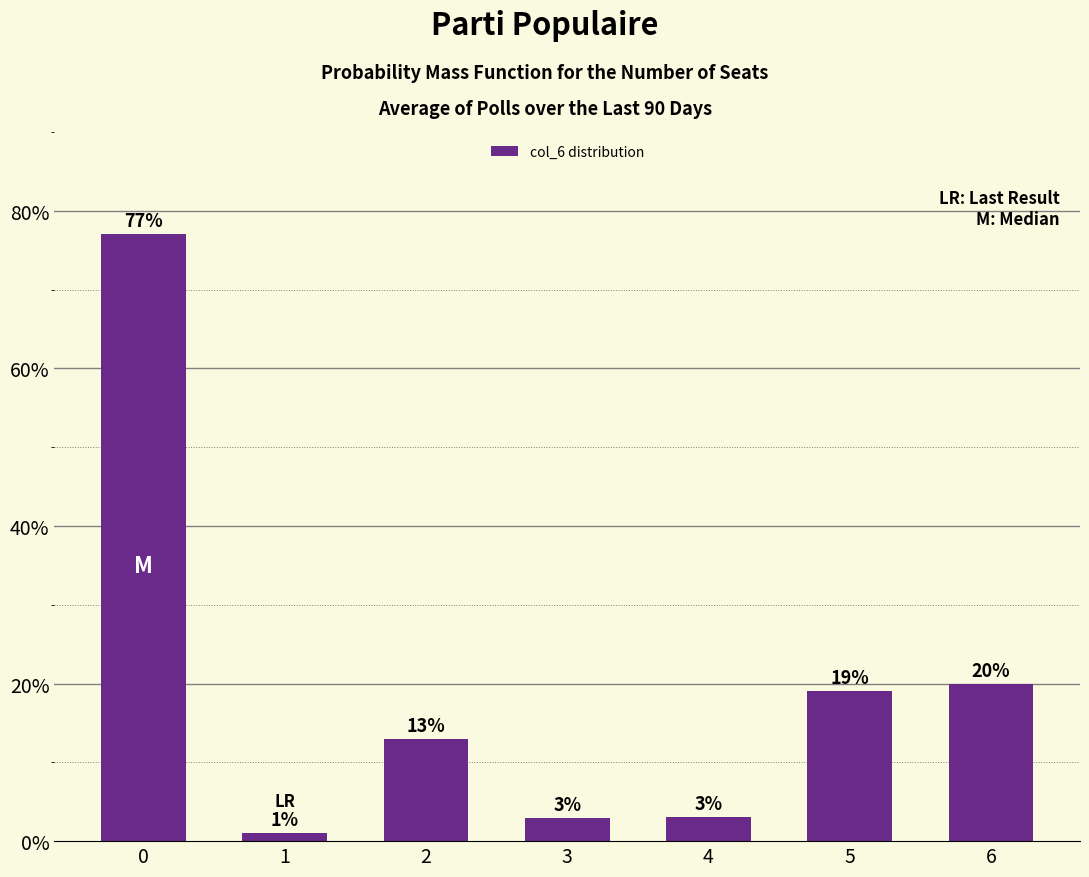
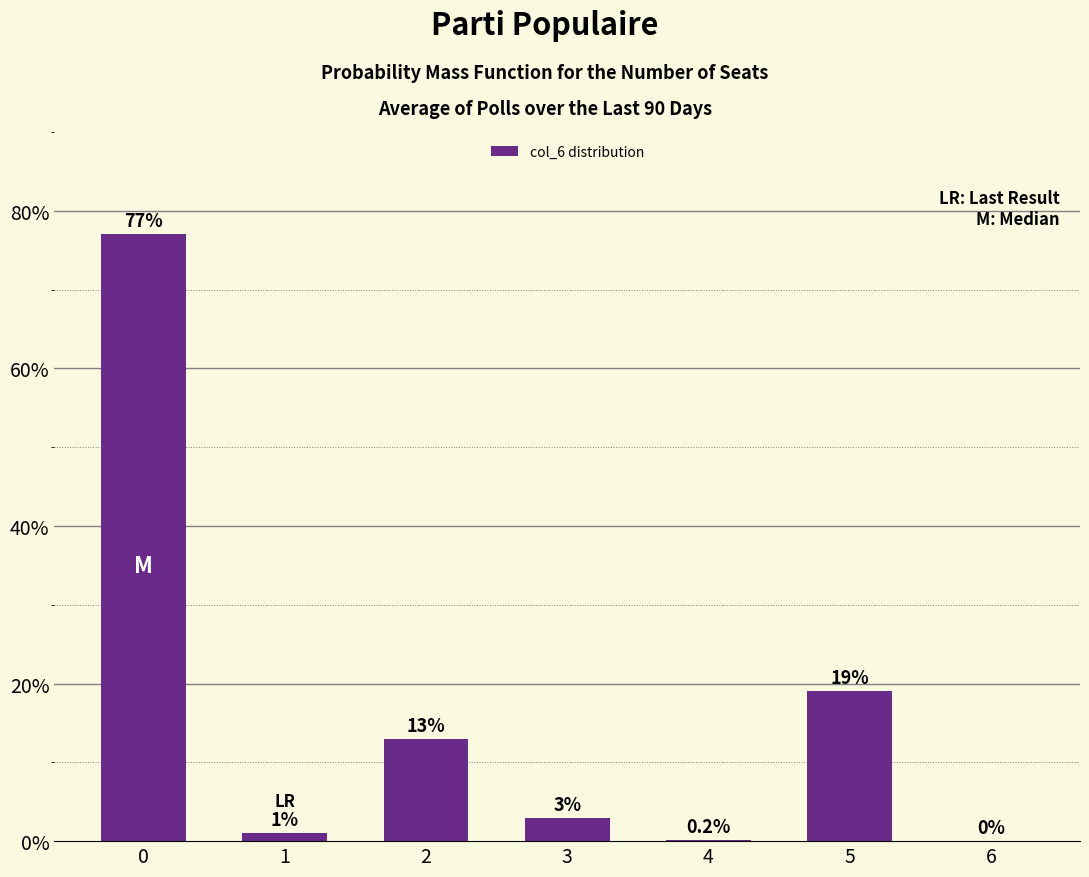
4: 3% -> 0.2%
6: 20% -> 0%
